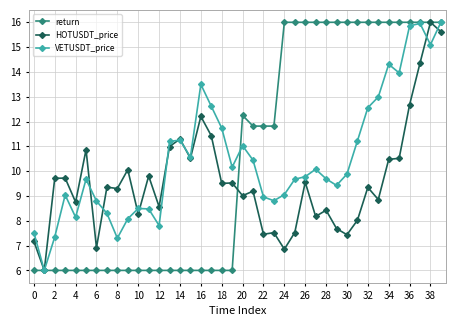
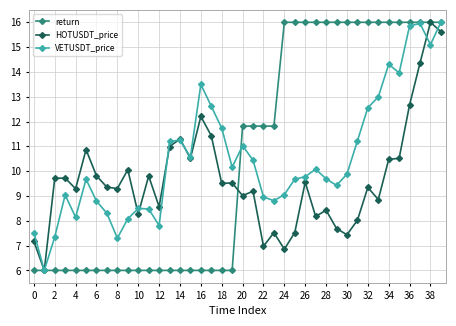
HOTUSDT_price, 4: 8.8 -> 9.3
HOTUSDT_price, 6: 6.9 -> 9.8
return, 20: 12.2 -> 11.8
HOTUSDT_price, 22: 7.5 -> 7.0
